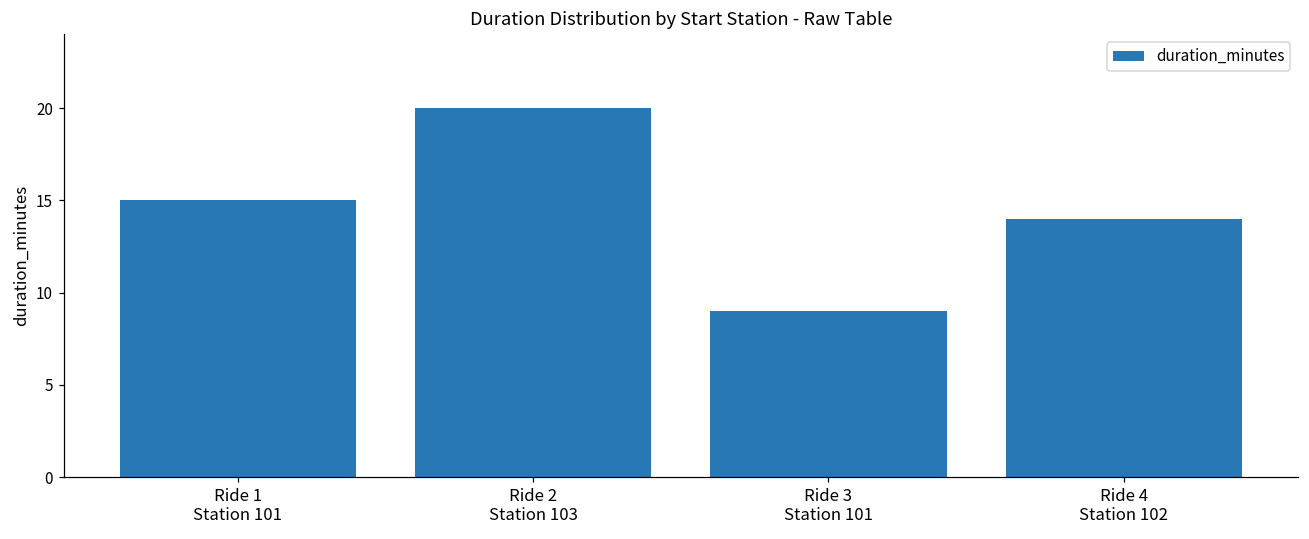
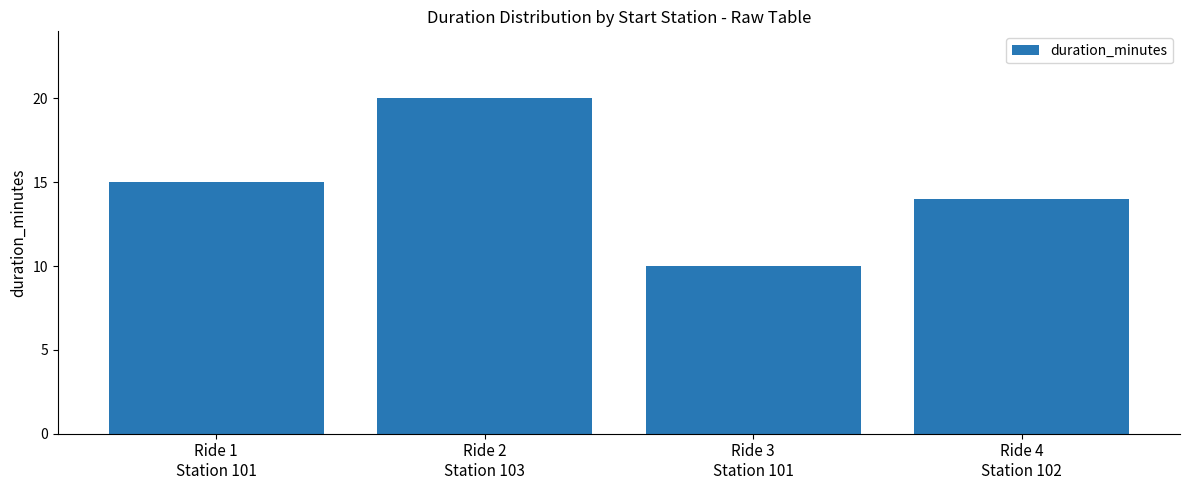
Ride 3 Station 101: 9 -> 10
